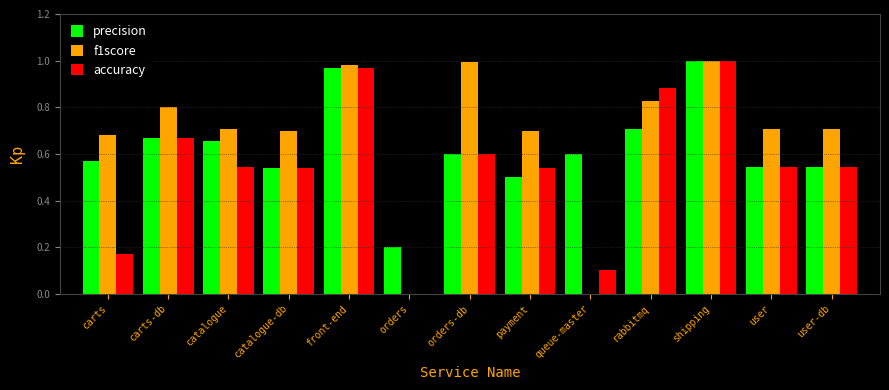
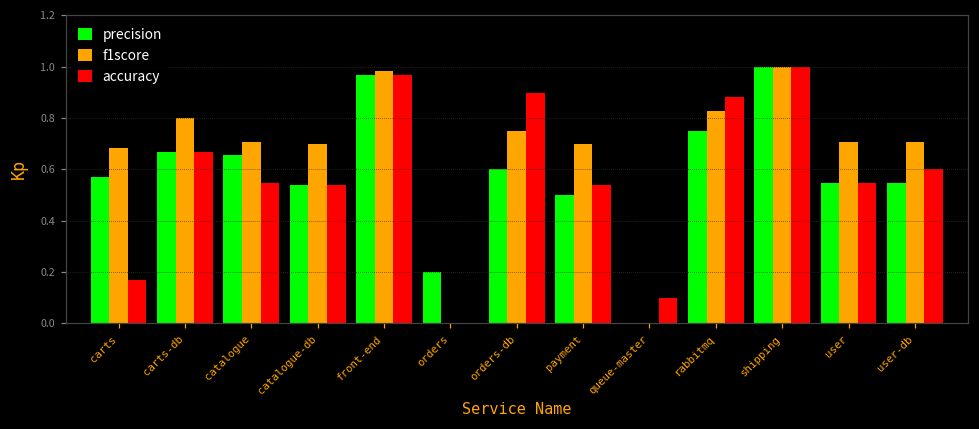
f1score, orders-db: 0.99 -> 0.75
accuracy, orders-db: 0.60 -> 0.90
precision, queue-master: 0.6 -> 0.0
precision, rabbitmq: 0.71 -> 0.75
accuracy, user-db: 0.55 -> 0.60
